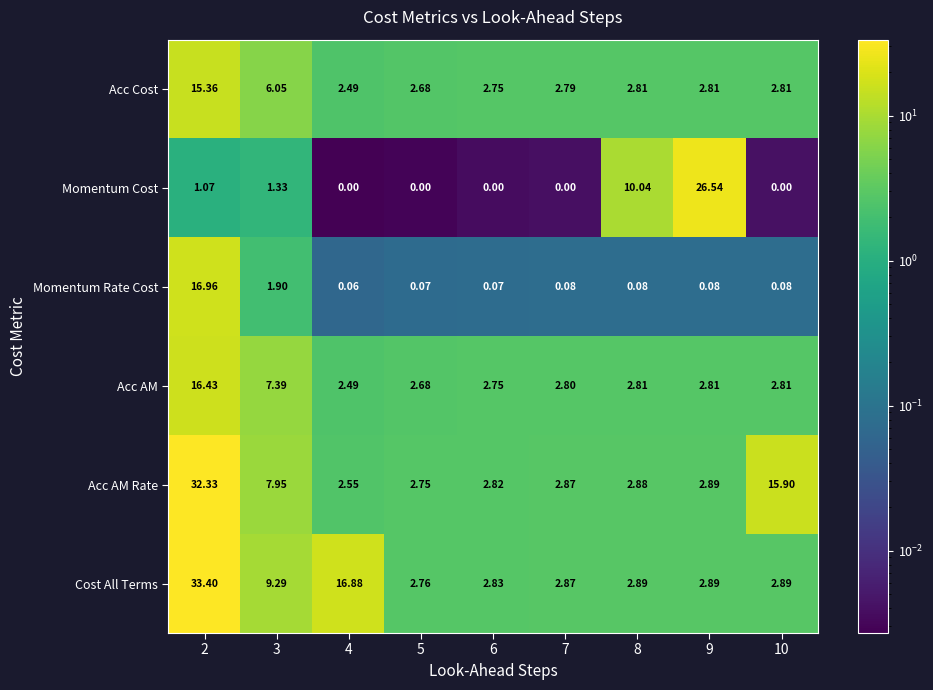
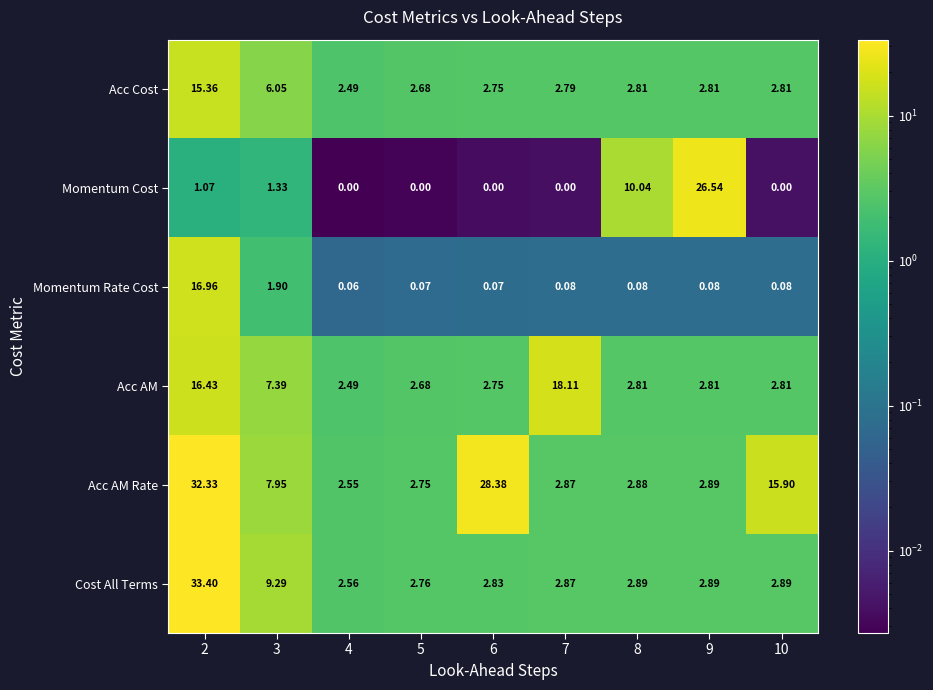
Acc AM, 7: 2.80 -> 18.11
Acc AM Rate, 6: 2.82 -> 28.38
Cost All Terms, 4: 16.88 -> 2.56
